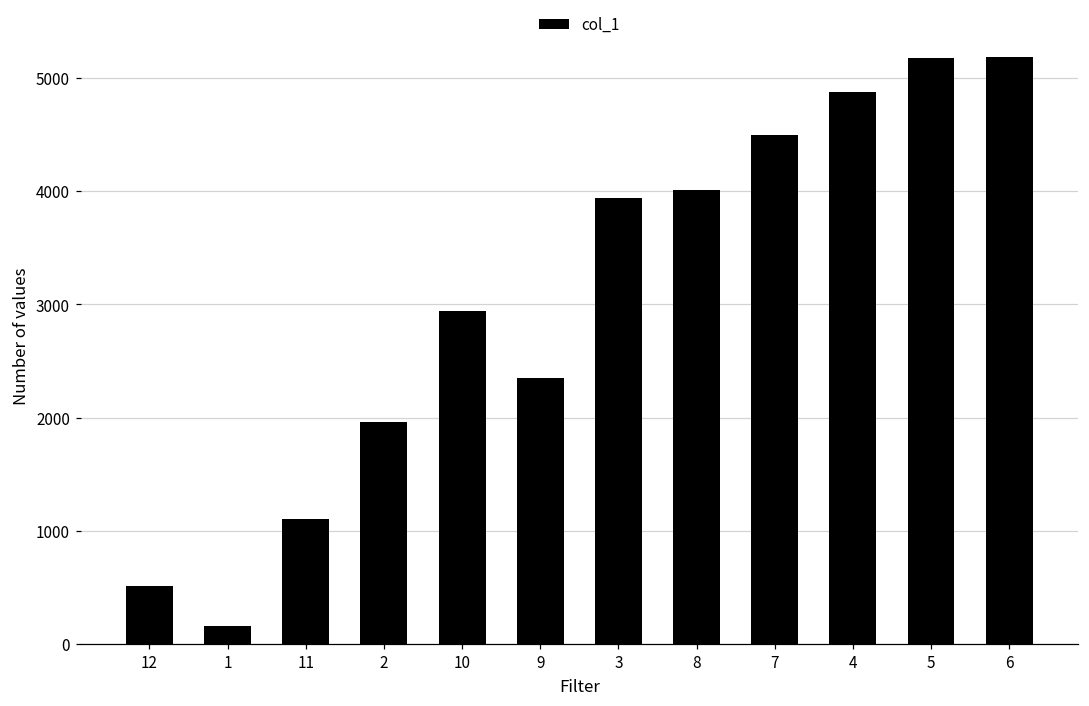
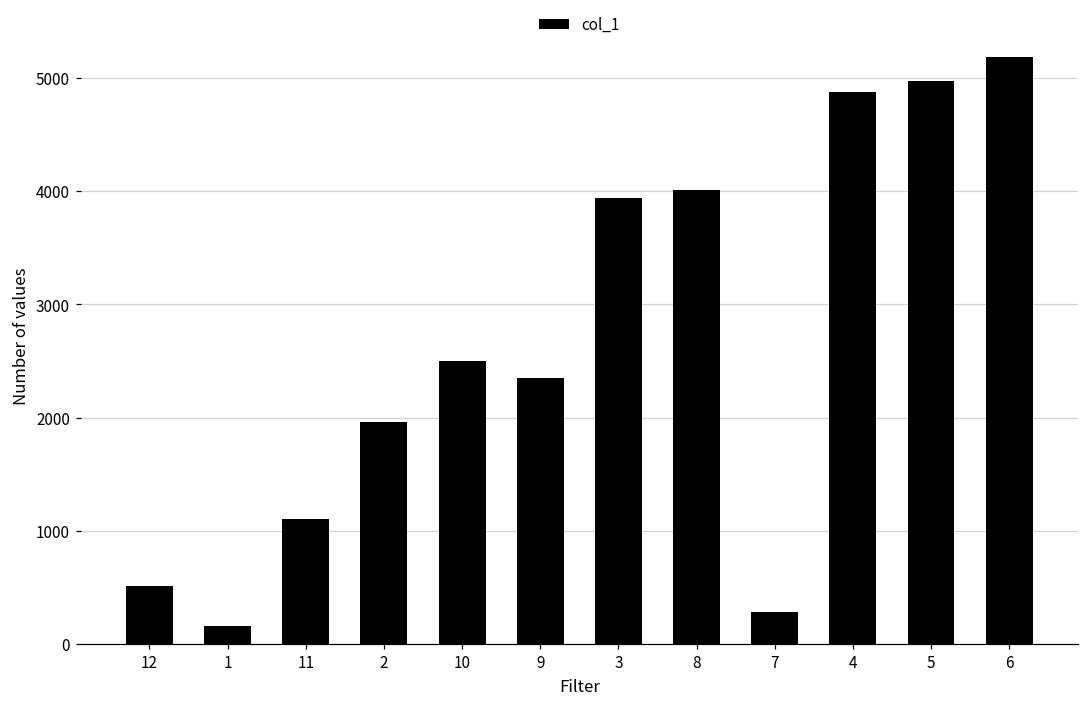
10: 2940 -> 2500
7: 4500 -> 290
5: 5180 -> 4970
